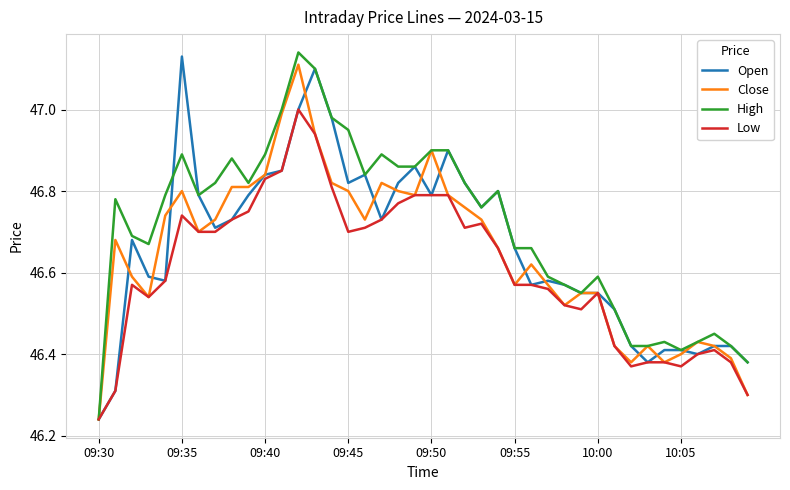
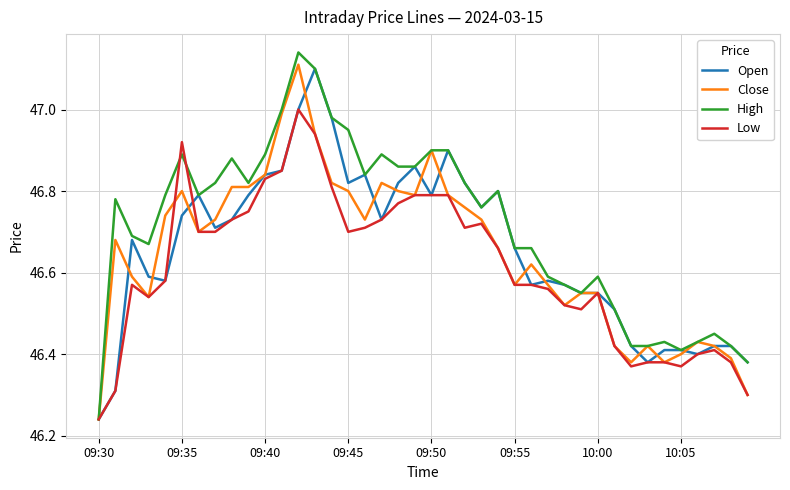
Open, 09:35: 47.13 -> 46.74
Low, 09:35: 46.74 -> 46.92
